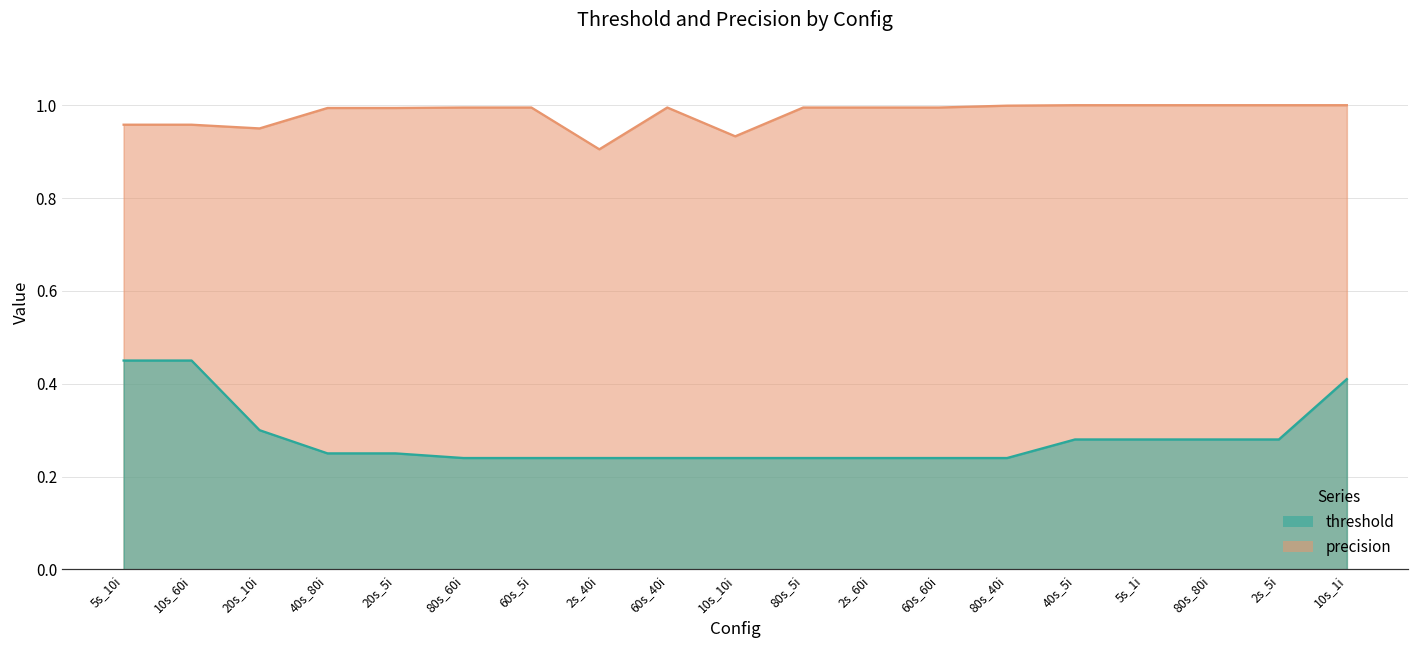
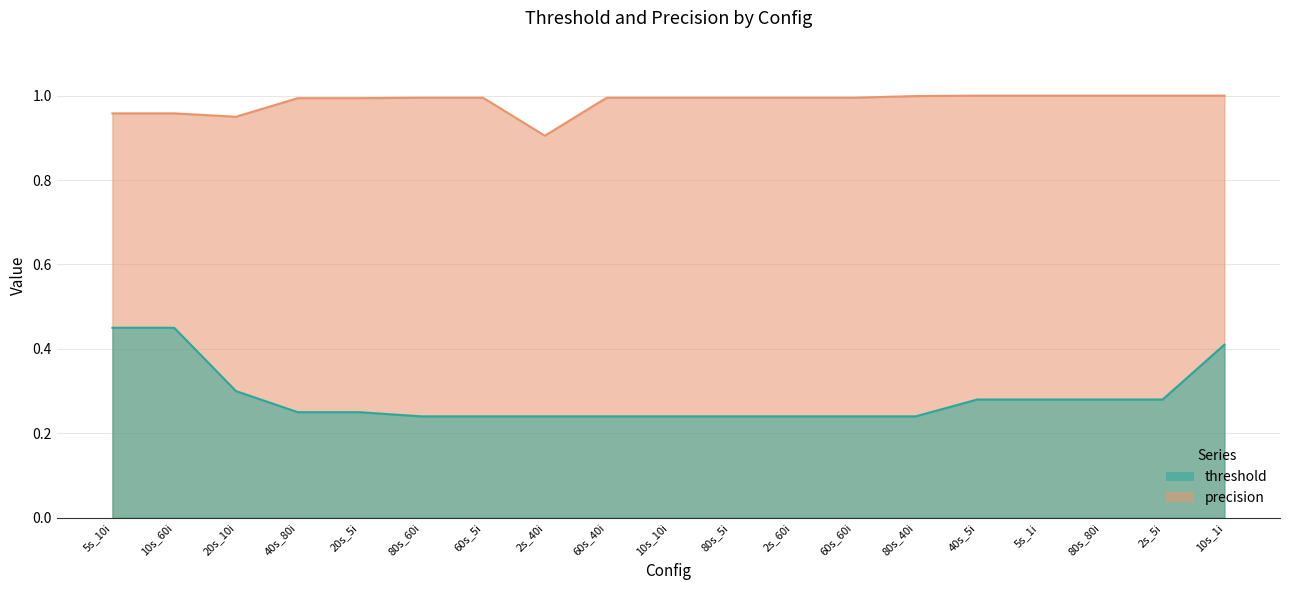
precision, 10s_10i: 0.93 -> 1.00
